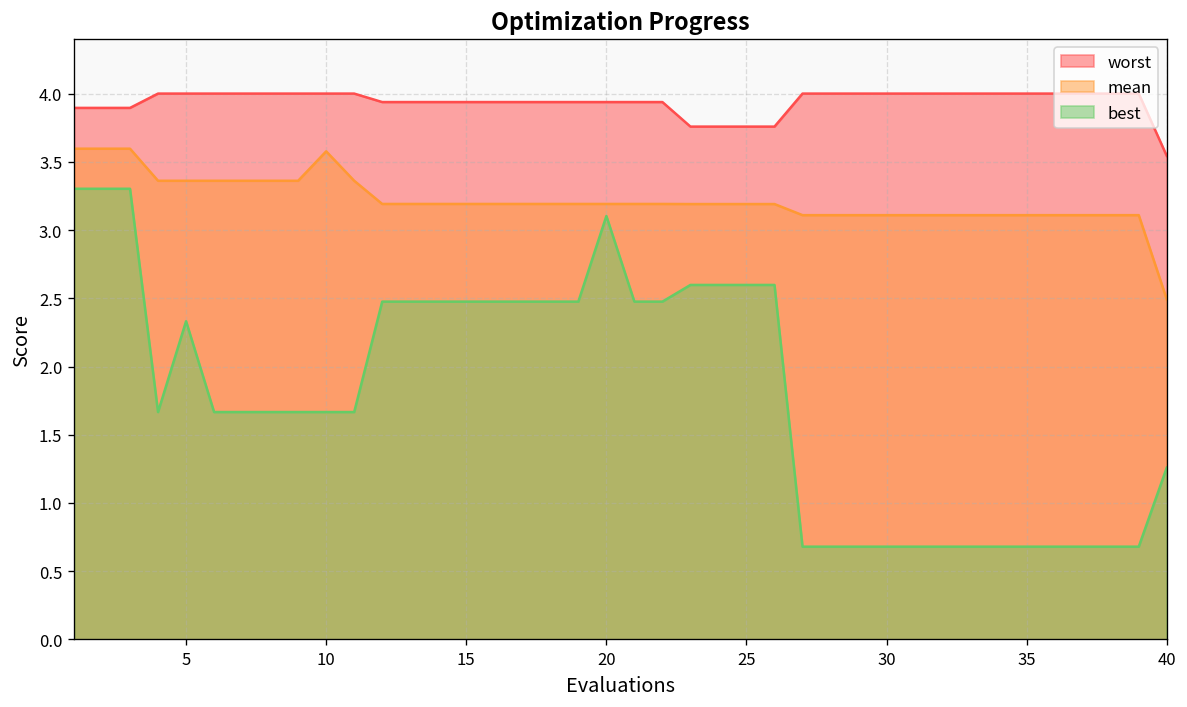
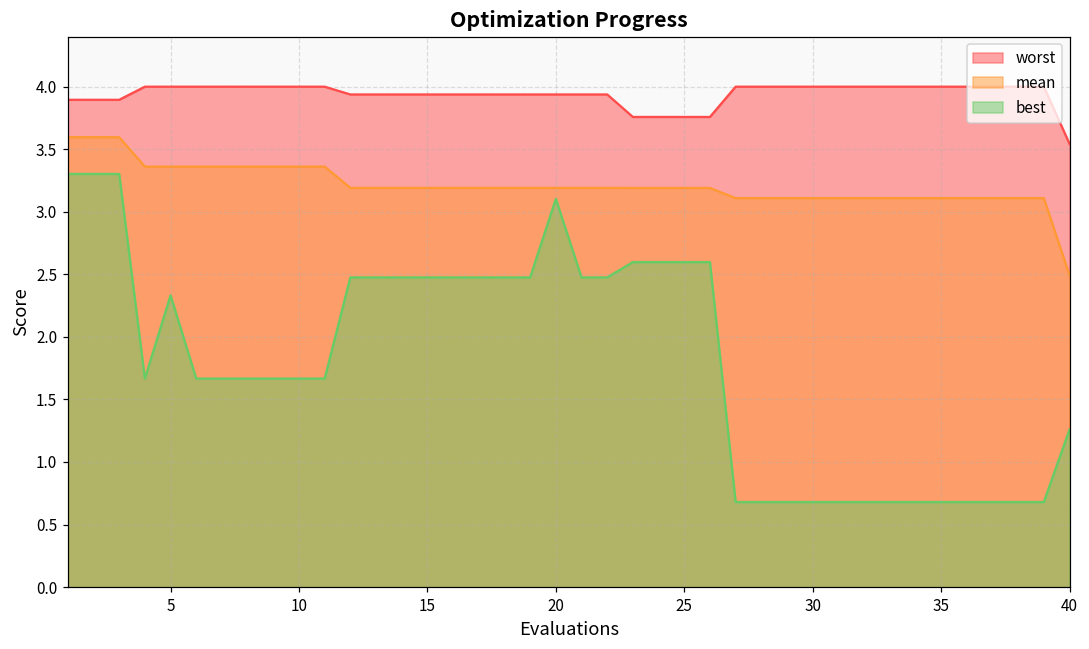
mean, 10: 3.58 -> 3.36
